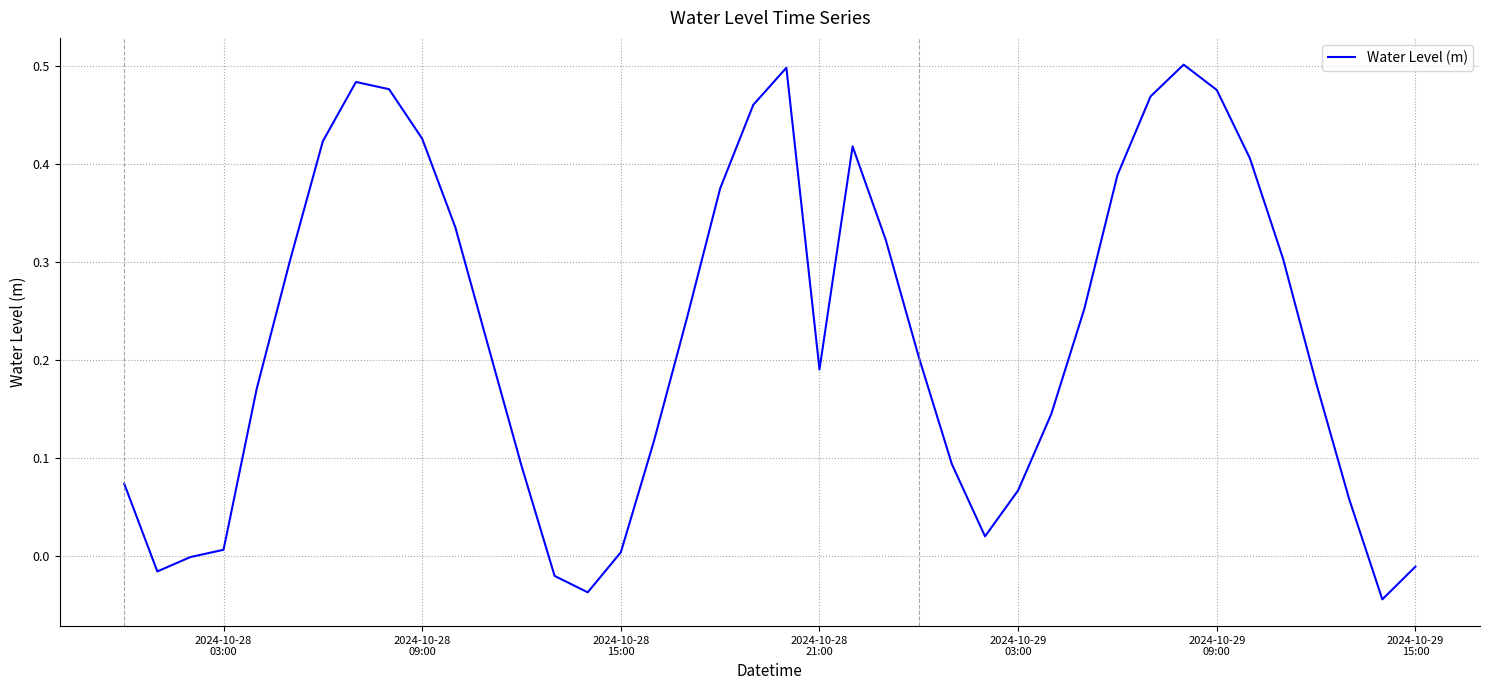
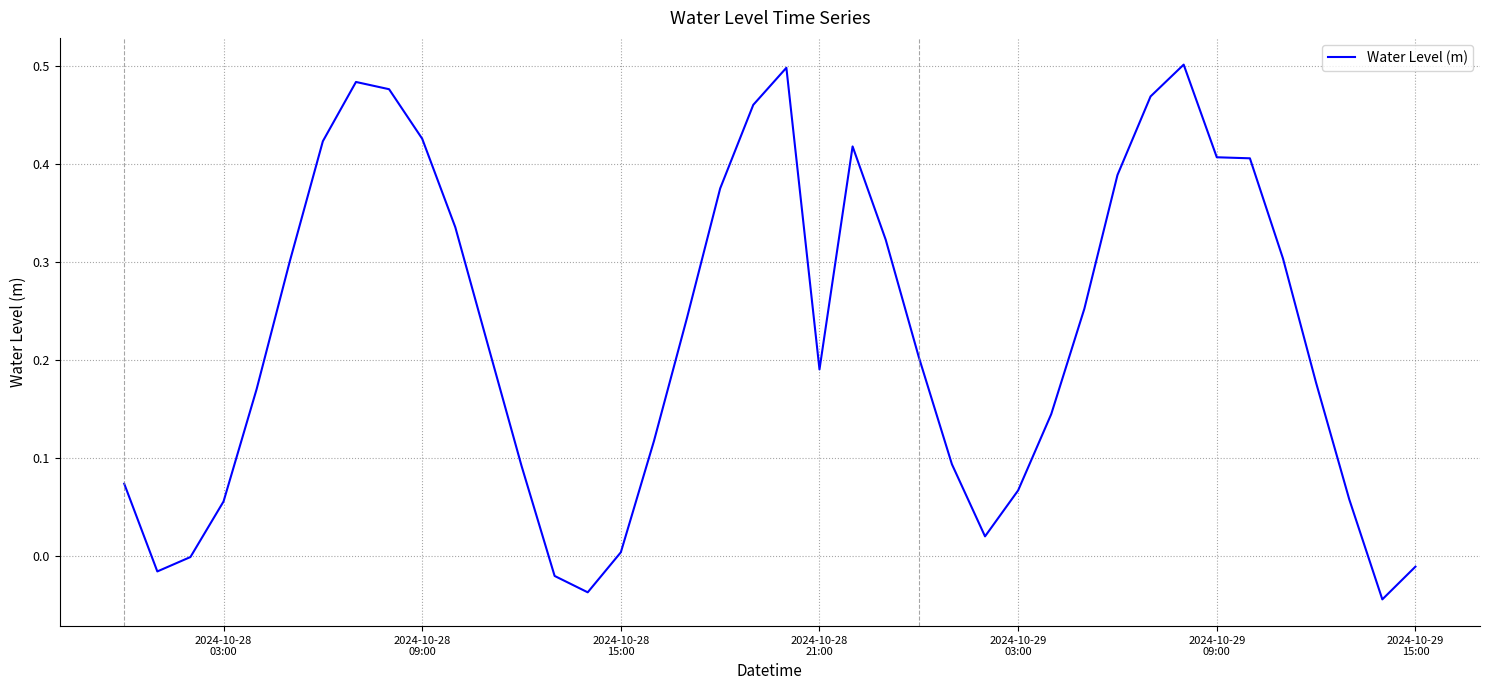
2024-10-28 03:00: 0.01 -> 0.06
2024-10-29 09:00: 0.48 -> 0.41
